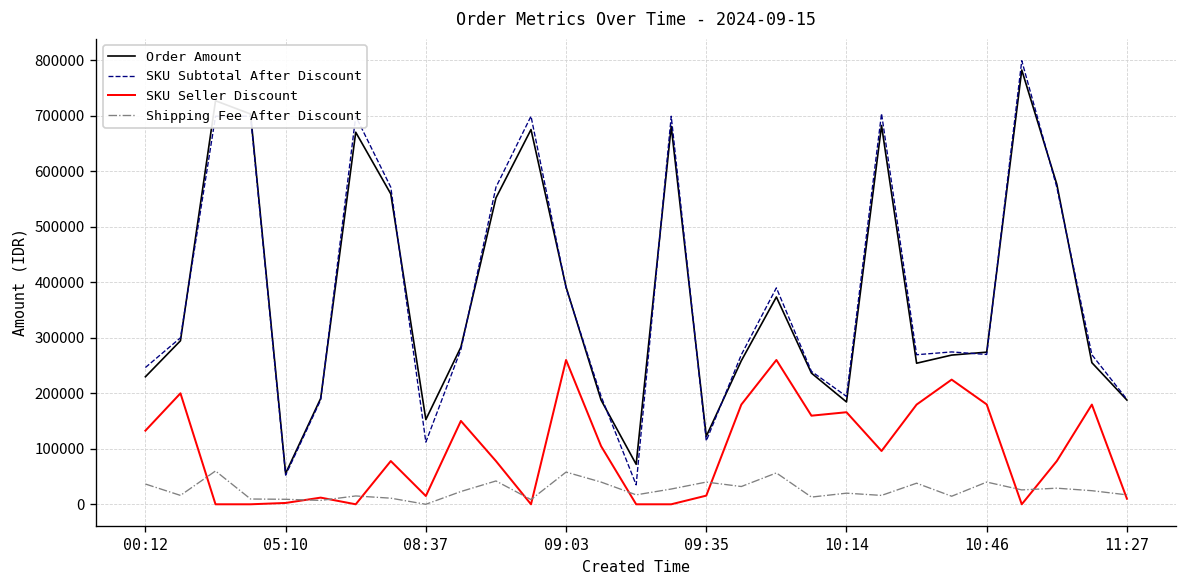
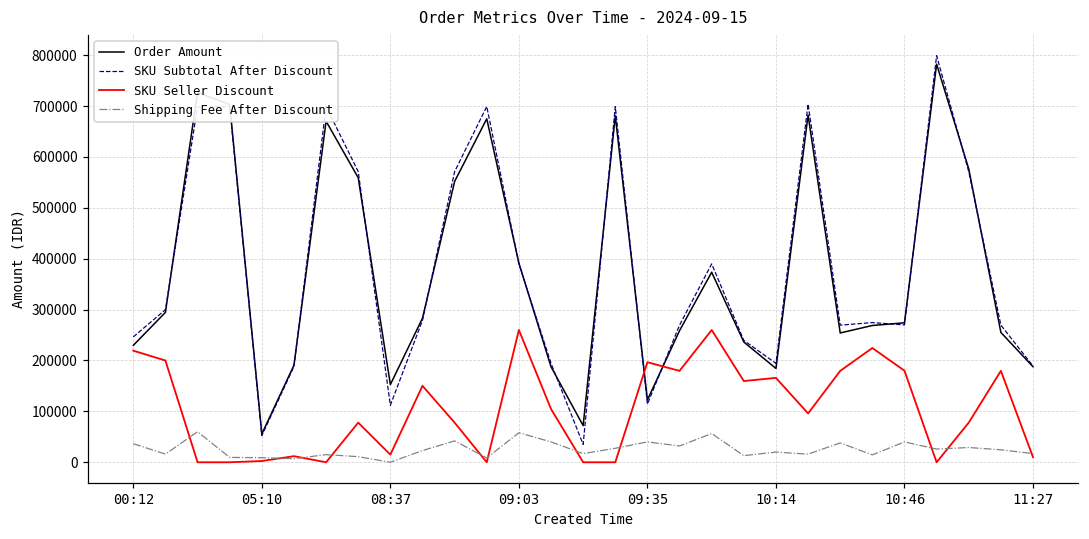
SKU Seller Discount, 00:12: 130000 -> 220000
SKU Seller Discount, 09:35: 20000 -> 200000
